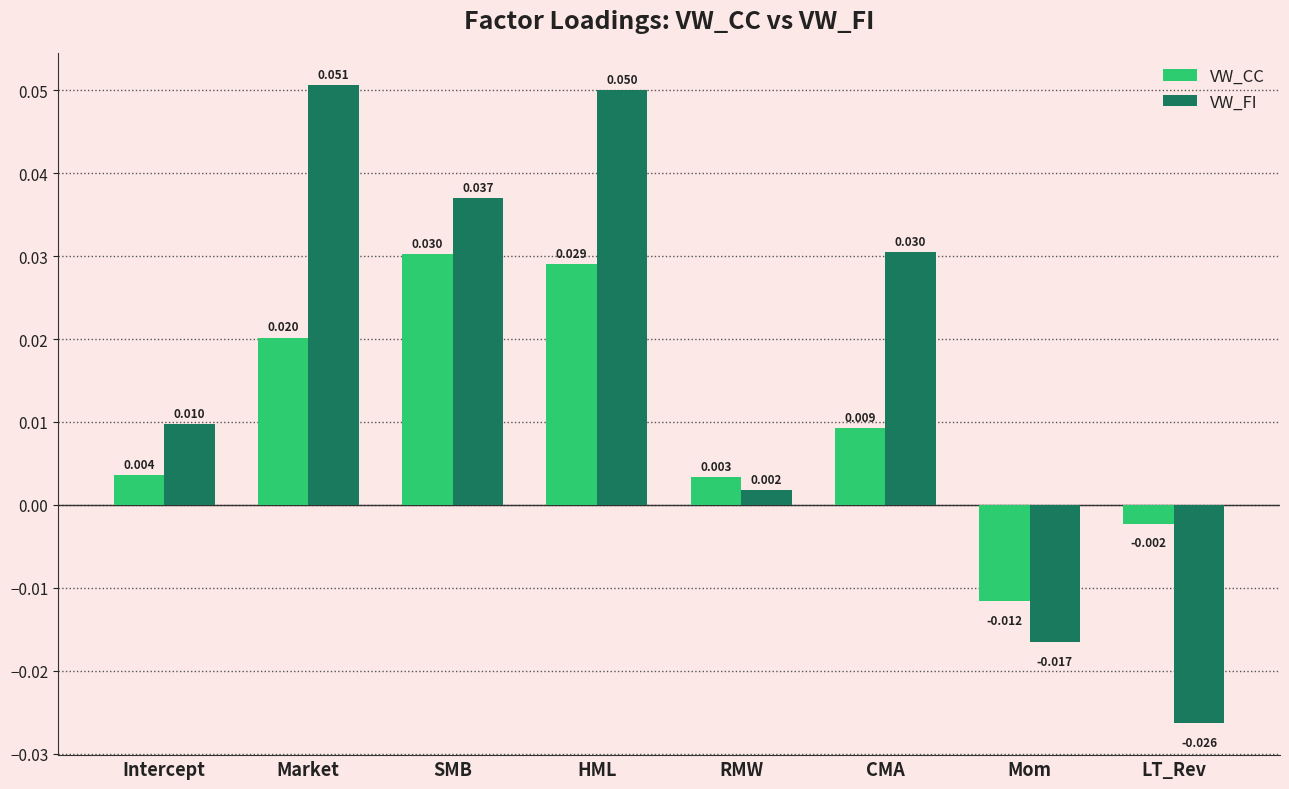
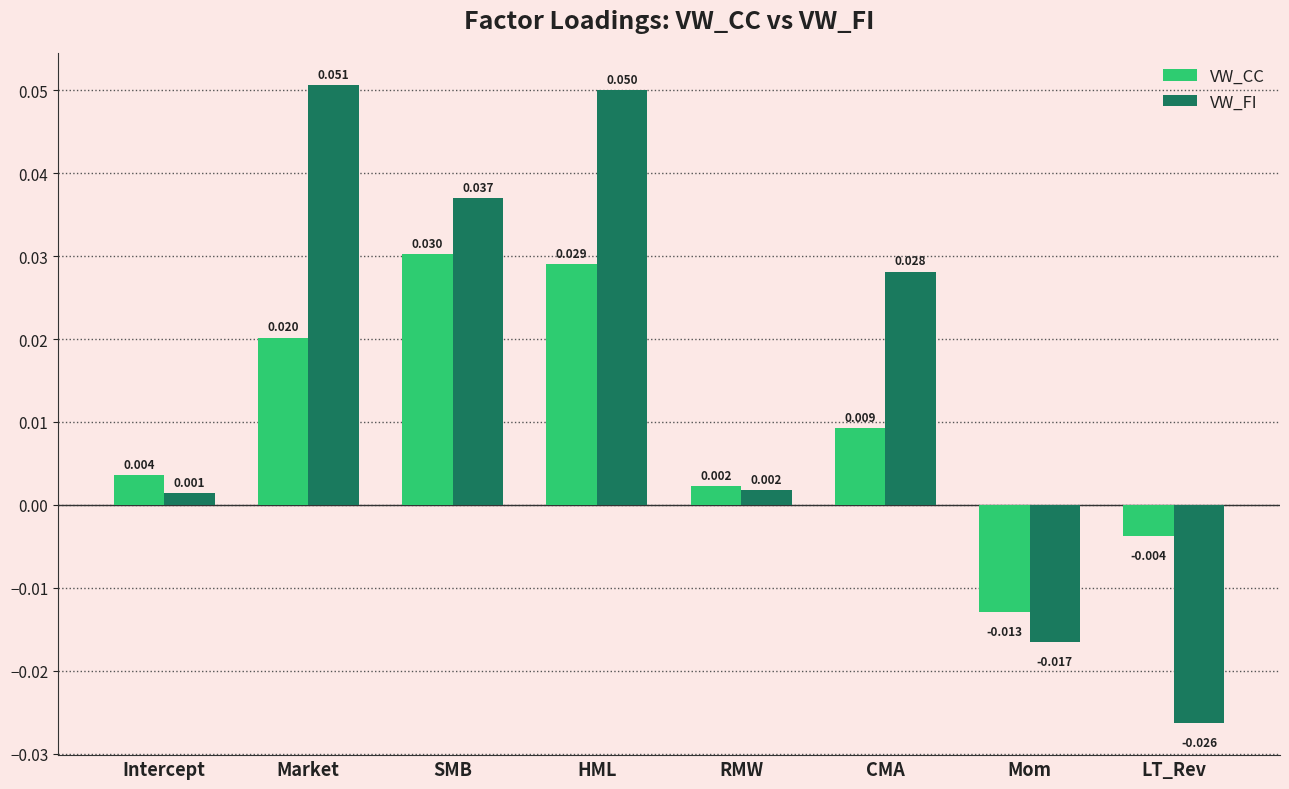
VW_FI, Intercept: 0.010 -> 0.001
VW_CC, RMW: 0.003 -> 0.002
VW_FI, CMA: 0.030 -> 0.028
VW_CC, Mom: -0.012 -> -0.013
VW_CC, LT_Rev: -0.002 -> -0.004
